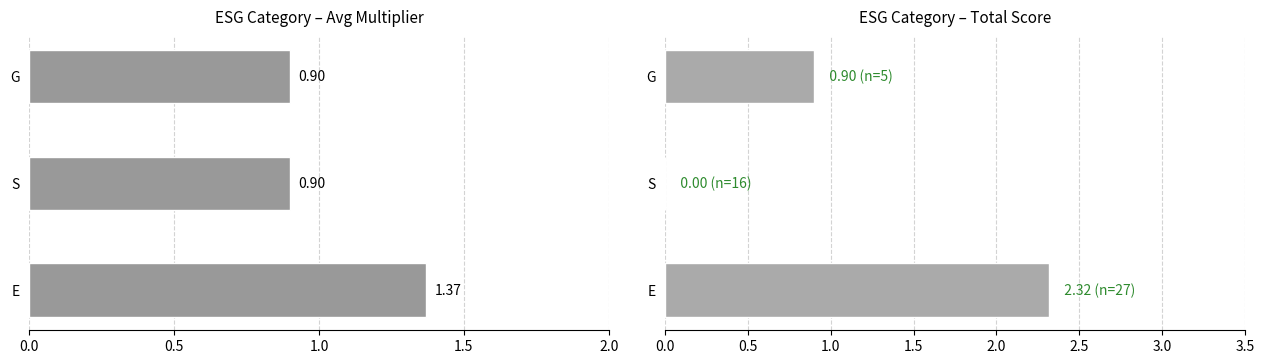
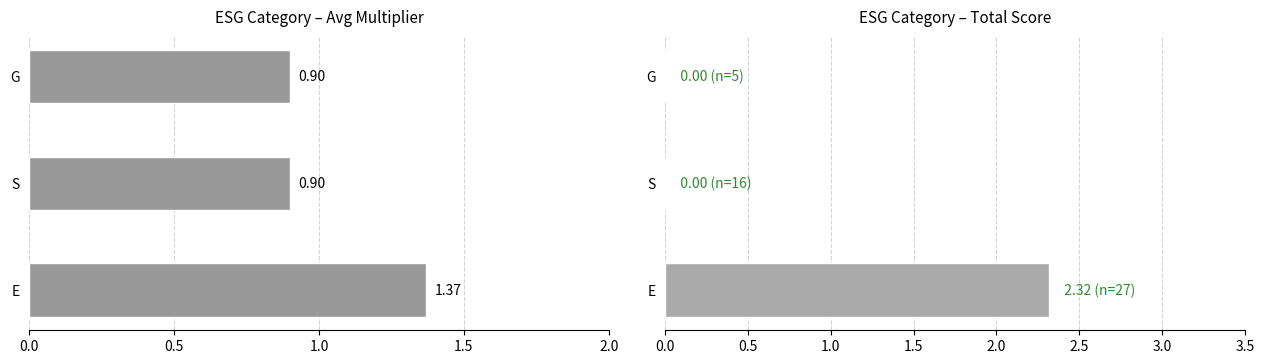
ESG Category – Total Score, G: 0.90 -> 0.00
